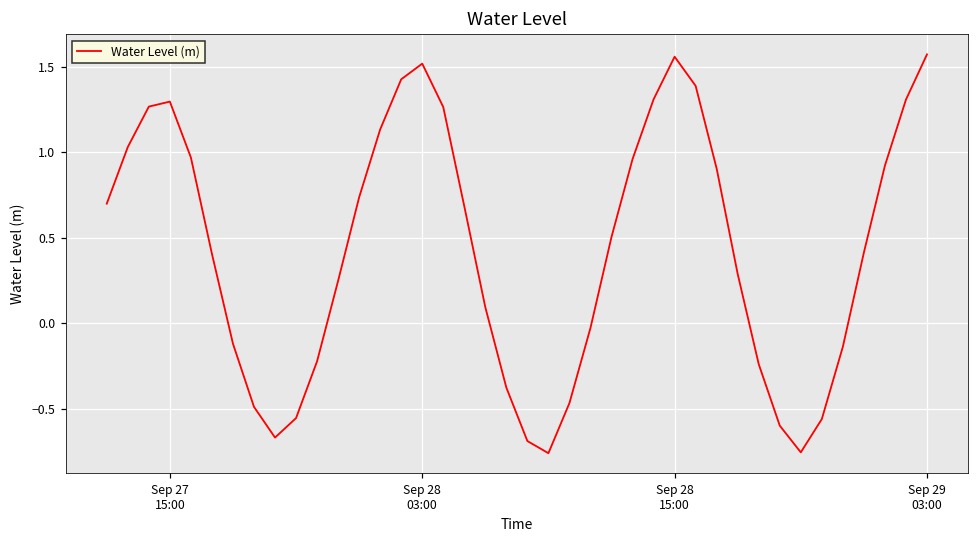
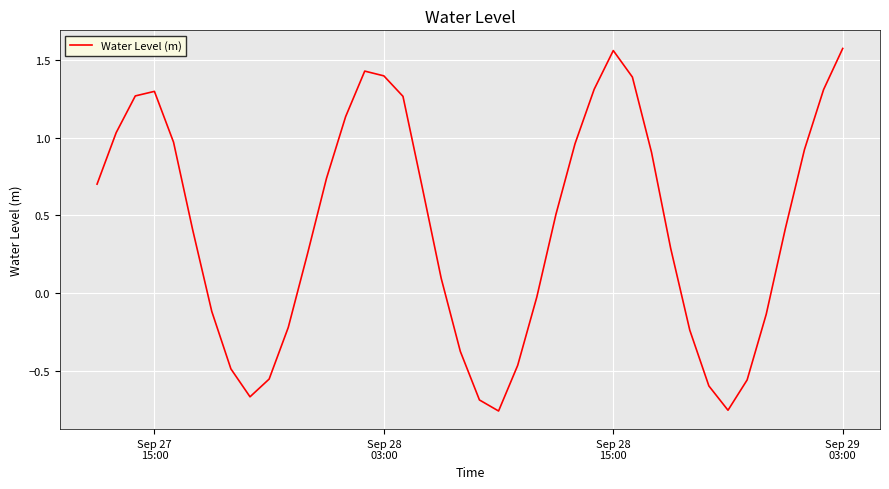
Sep 28 03:00: 1.52 -> 1.40
